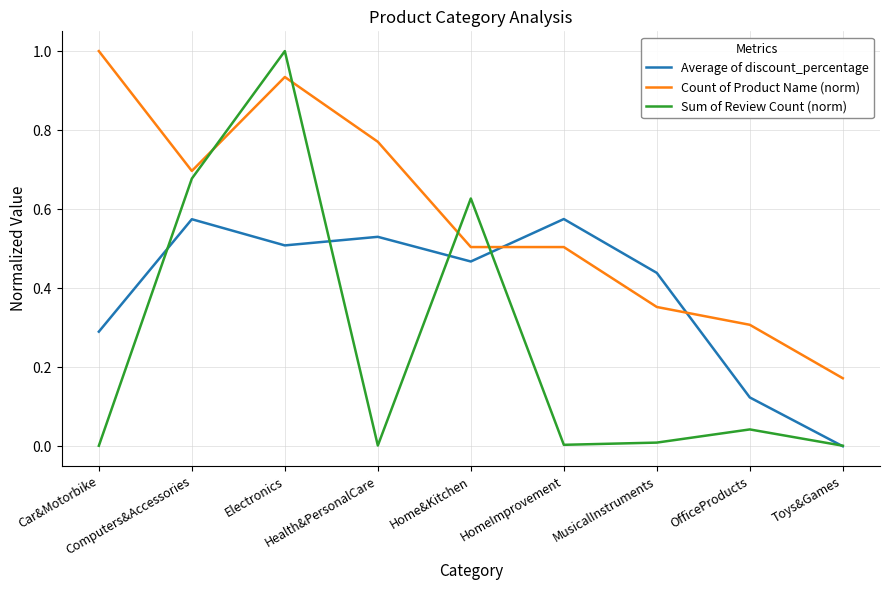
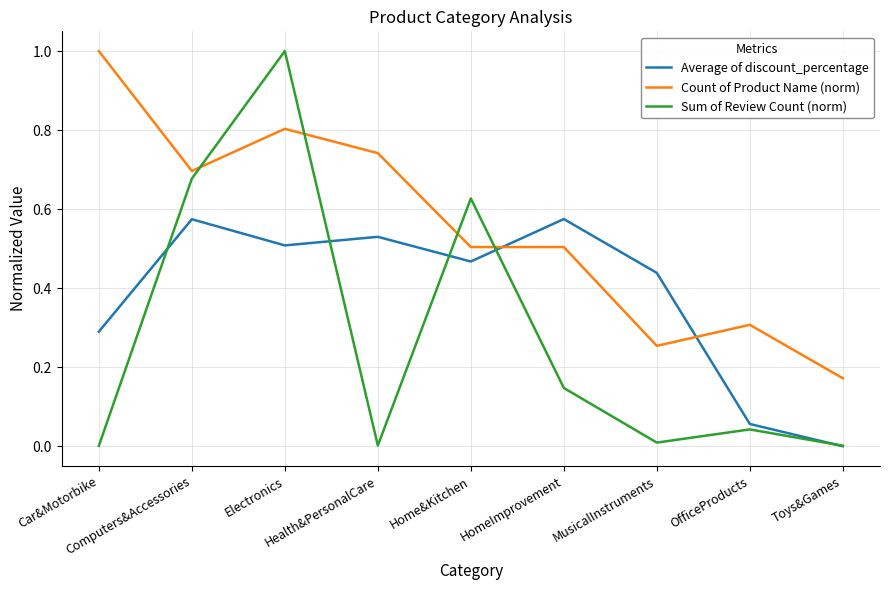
Count of Product Name (norm), Electronics: 0.93 -> 0.80
Count of Product Name (norm), Health&PersonalCare: 0.77 -> 0.74
Sum of Review Count (norm), HomeImprovement: 0.00 -> 0.15
Count of Product Name (norm), MusicalInstruments: 0.35 -> 0.25
Average of discount_percentage, OfficeProducts: 0.12 -> 0.06
